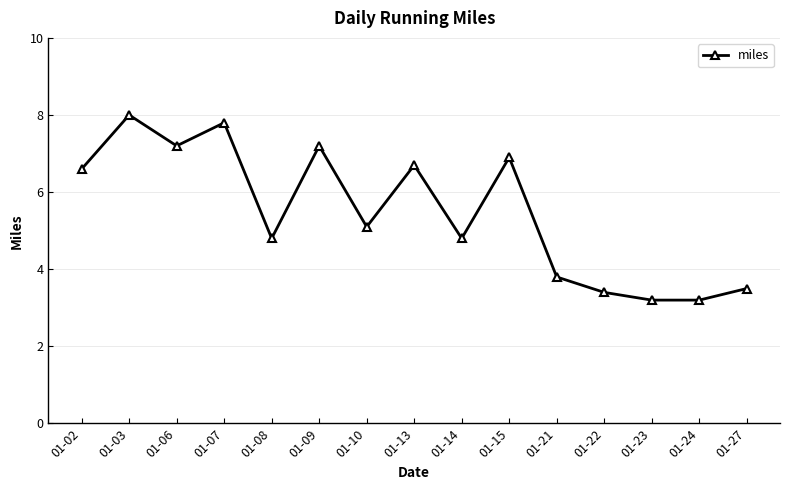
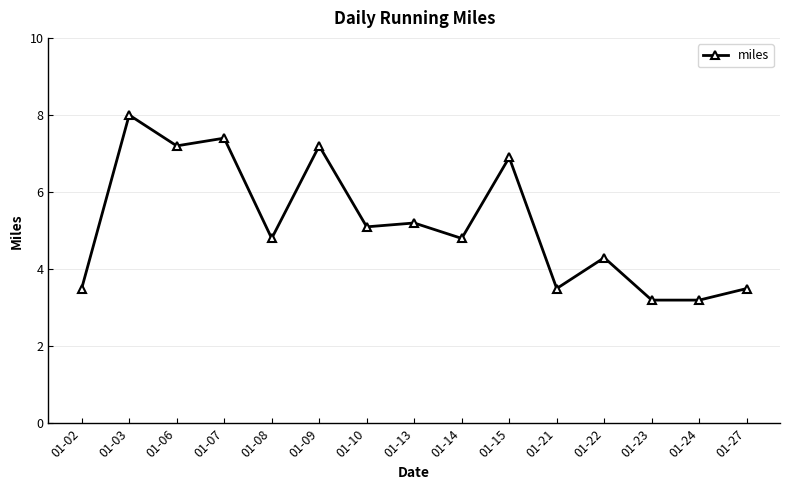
01-02: 6.6 -> 3.5
01-07: 7.8 -> 7.4
01-13: 6.7 -> 5.2
01-21: 3.8 -> 3.5
01-22: 3.4 -> 4.3
